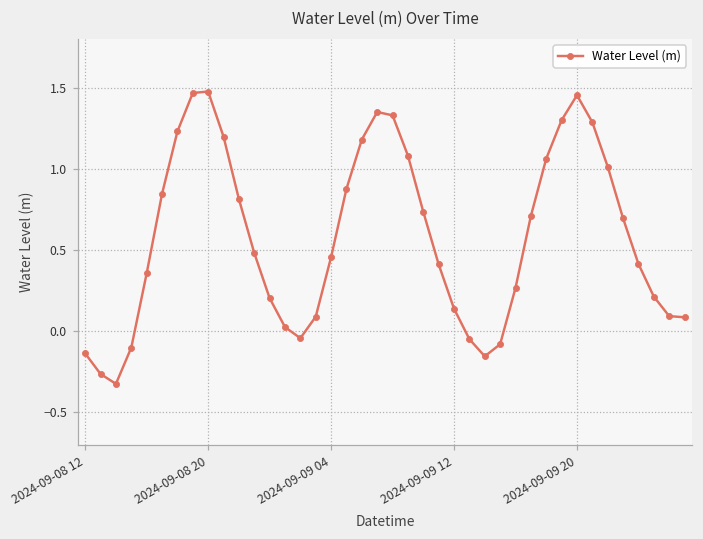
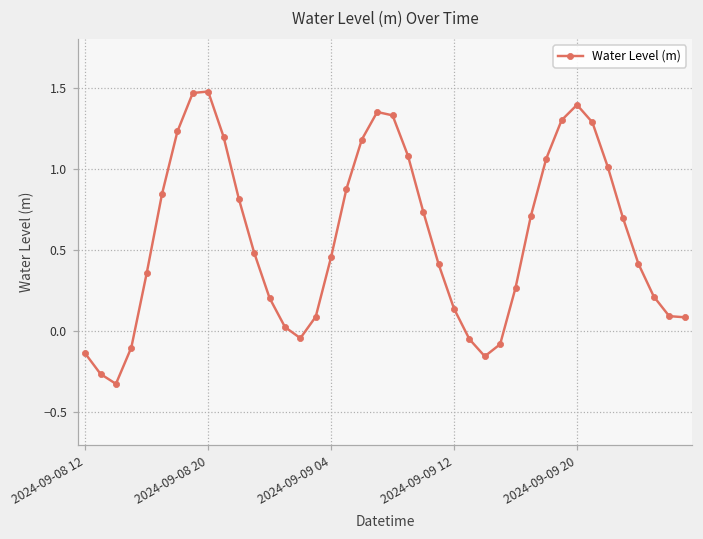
2024-09-09 20: 1.45 -> 1.39
